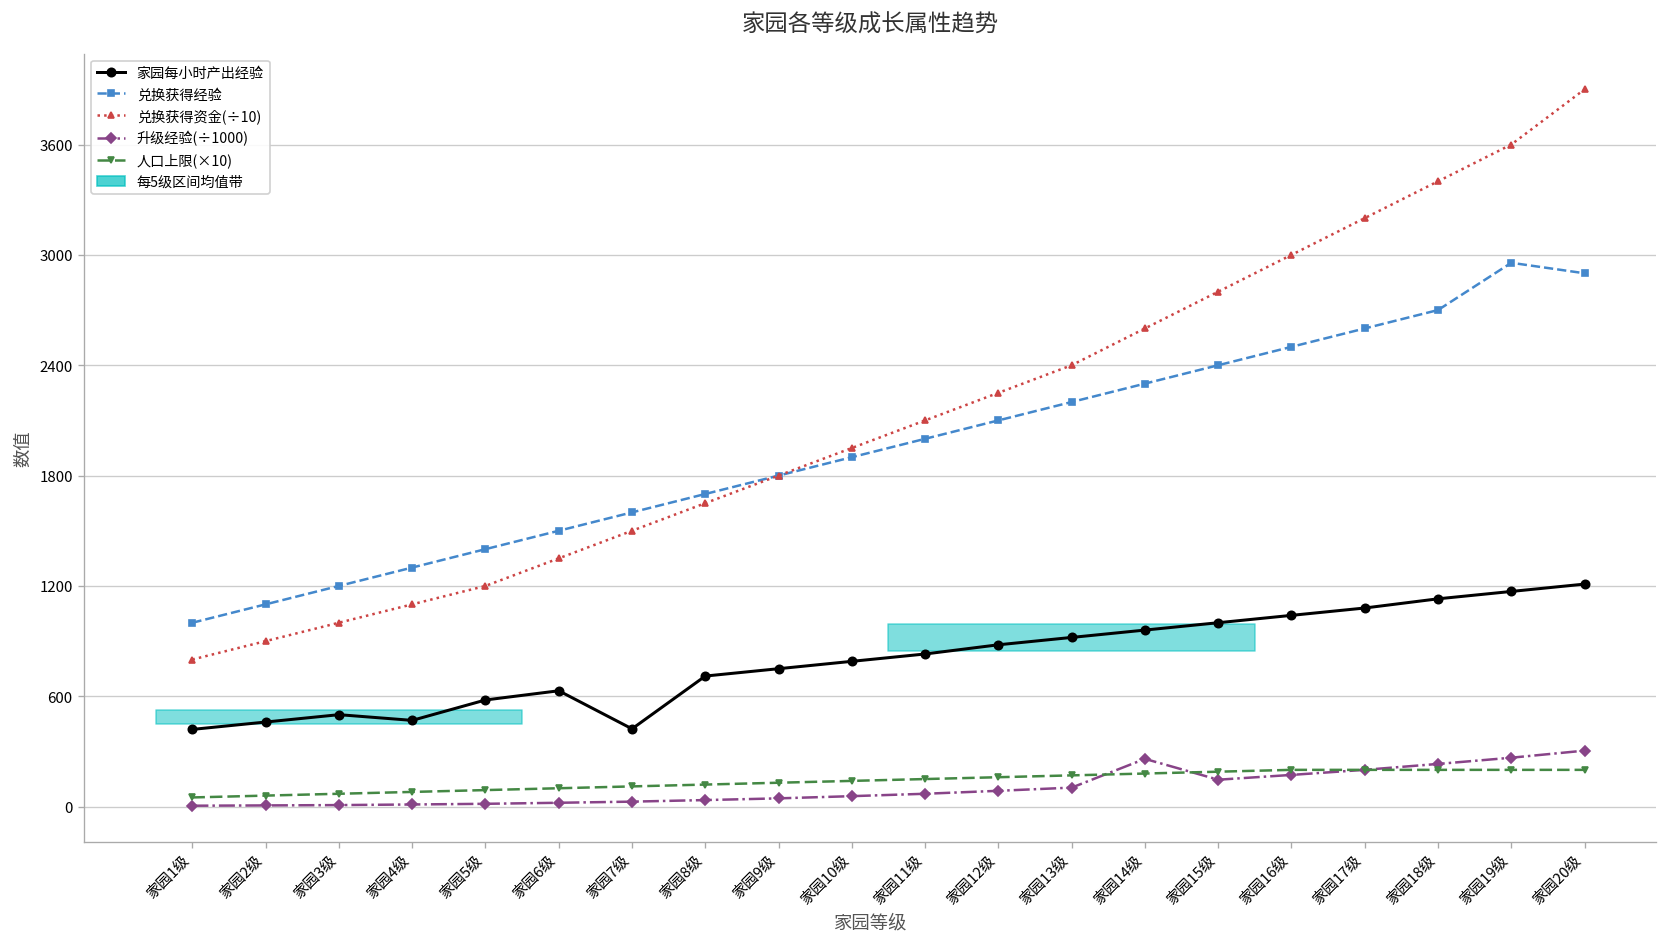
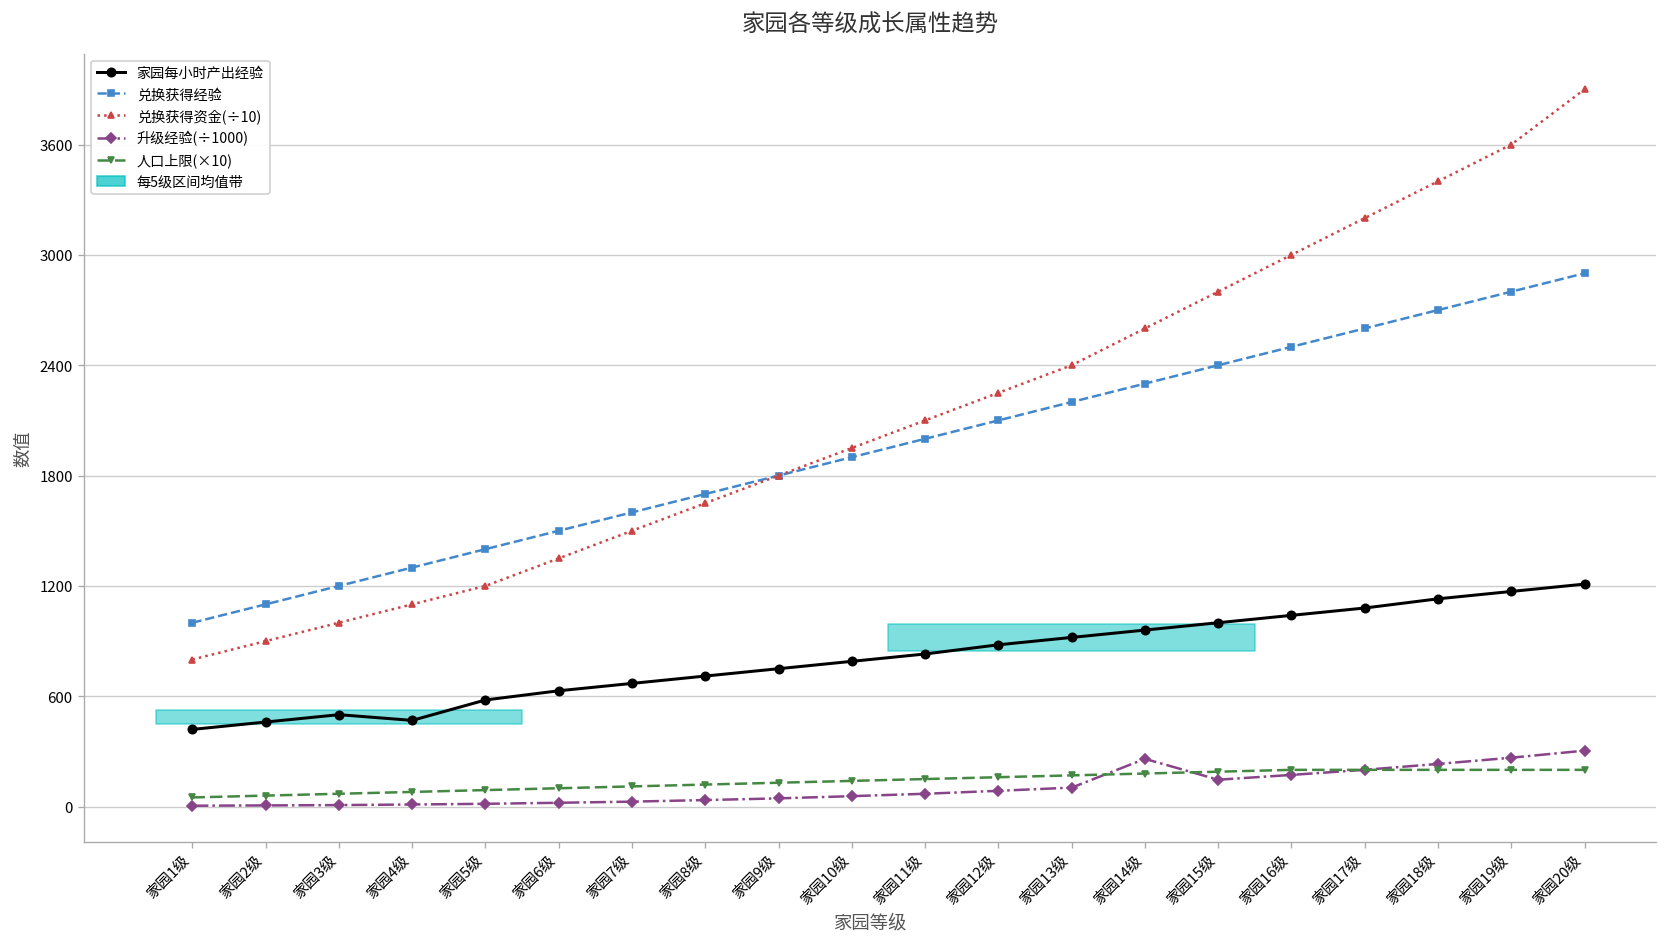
家园每小时产出经验, 家园7级: 420 -> 670
兑换获得经验, 家园19级: 2960 -> 2800
